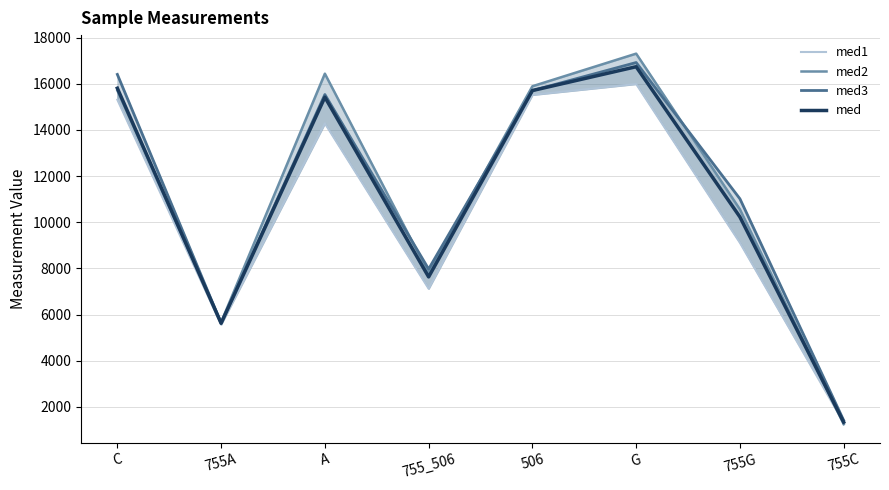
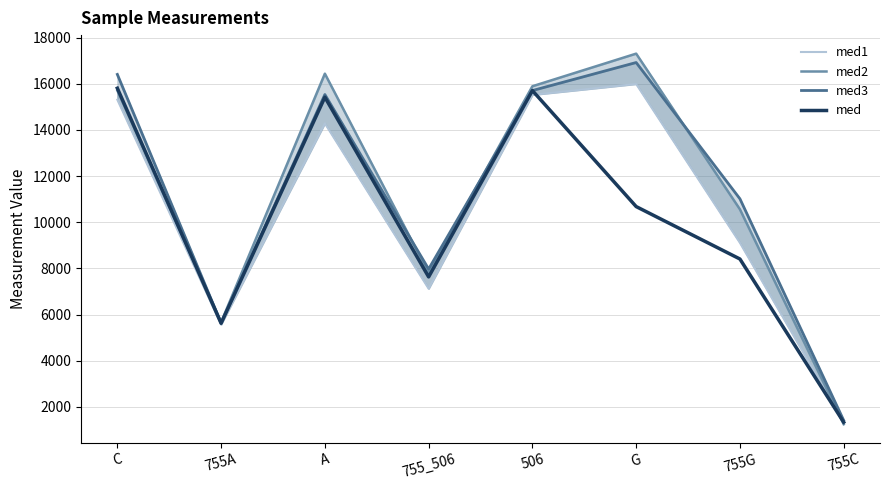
med, G: 16700 -> 10700
med, 755G: 10200 -> 8400
